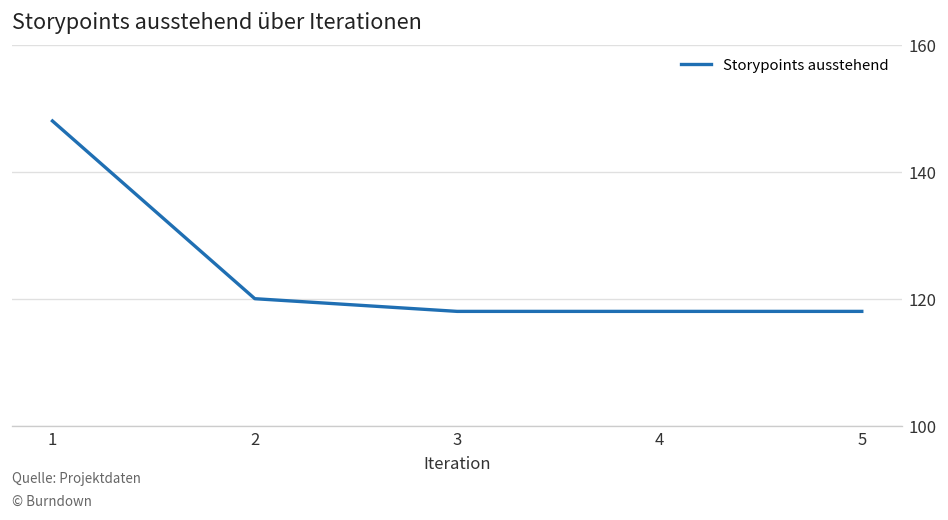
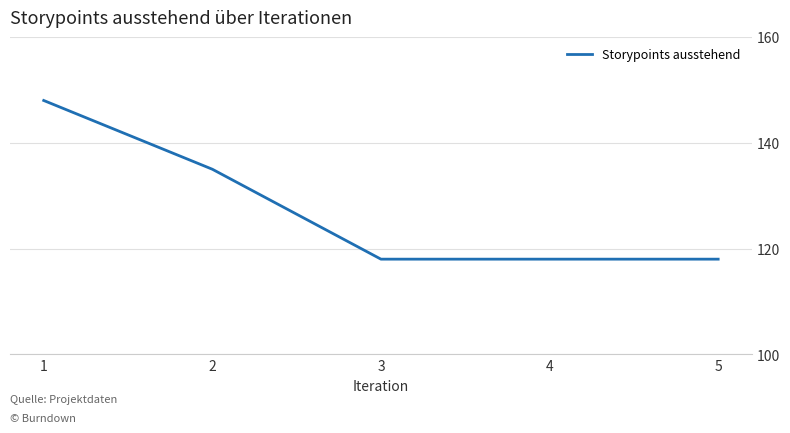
2: 120 -> 135
